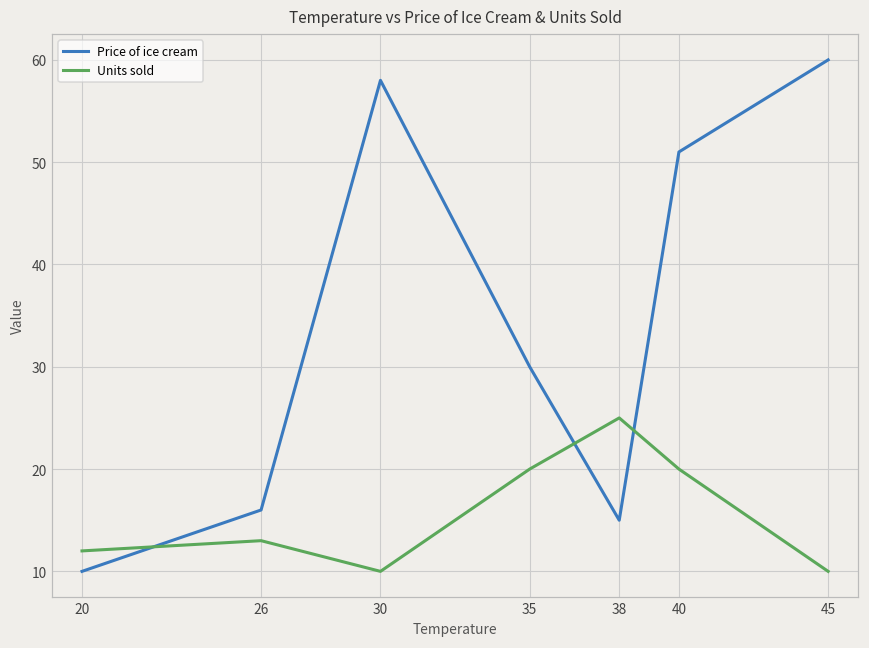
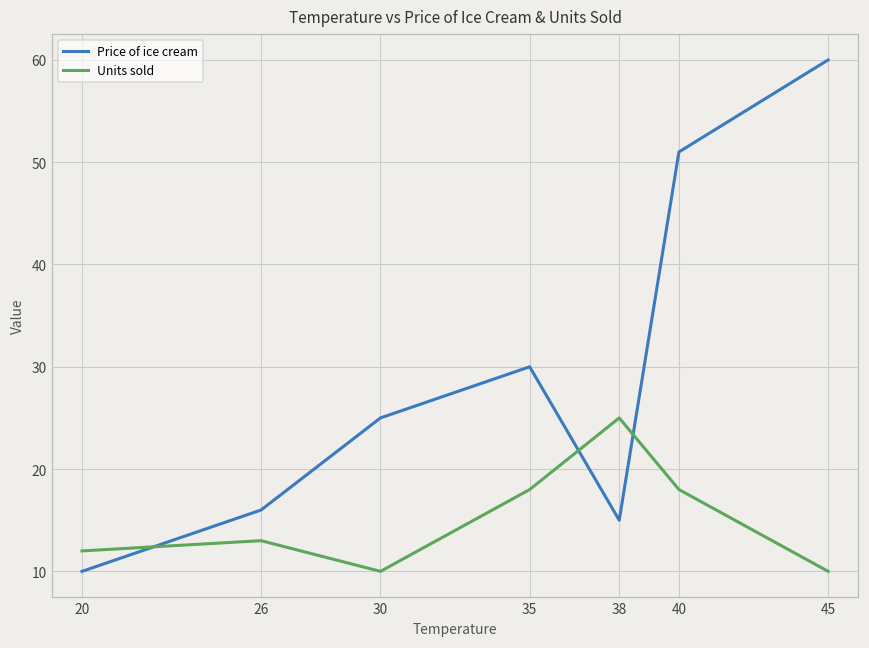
Price of ice cream, 30: 58 -> 25
Units sold, 35: 20 -> 18
Units sold, 40: 20 -> 18
